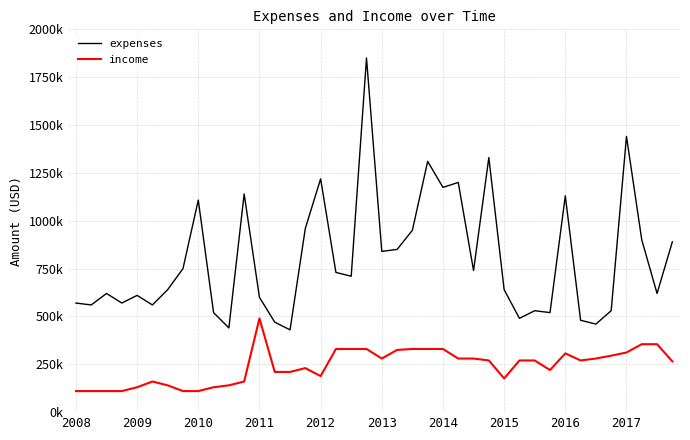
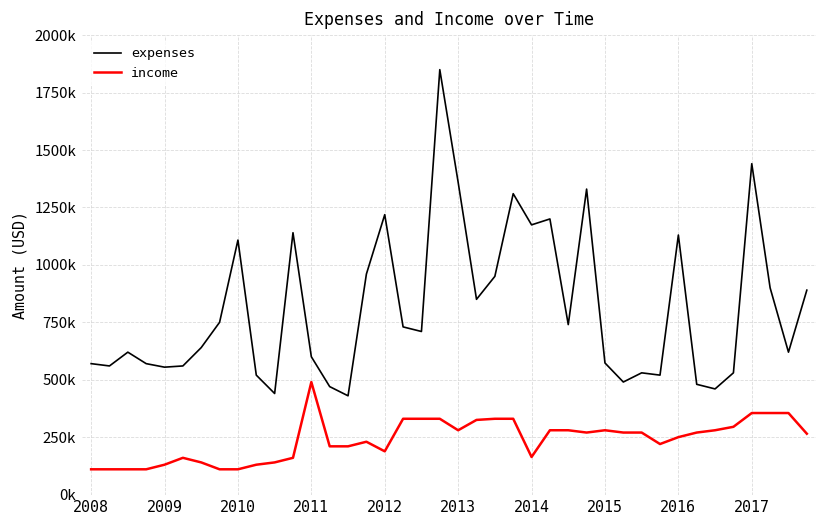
expenses, 2009: 610000 -> 550000
expenses, 2013: 840000 -> 1360000
income, 2014: 330000 -> 160000
expenses, 2015: 640000 -> 570000
income, 2015: 180000 -> 280000
income, 2016: 310000 -> 250000
income, 2017: 310000 -> 360000
